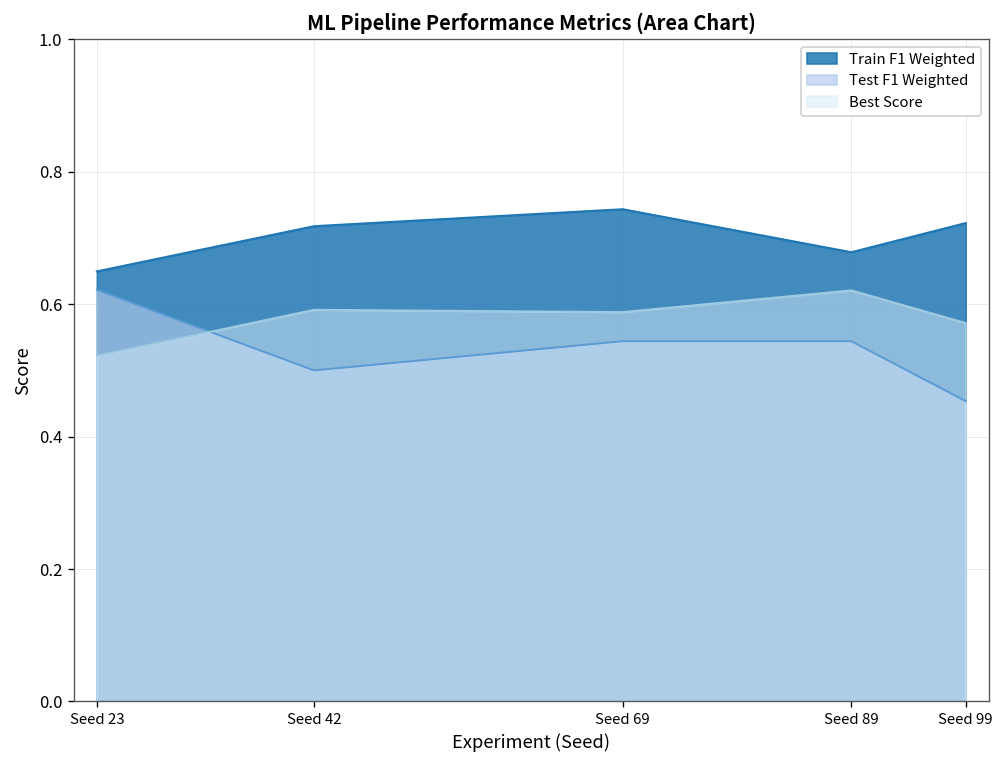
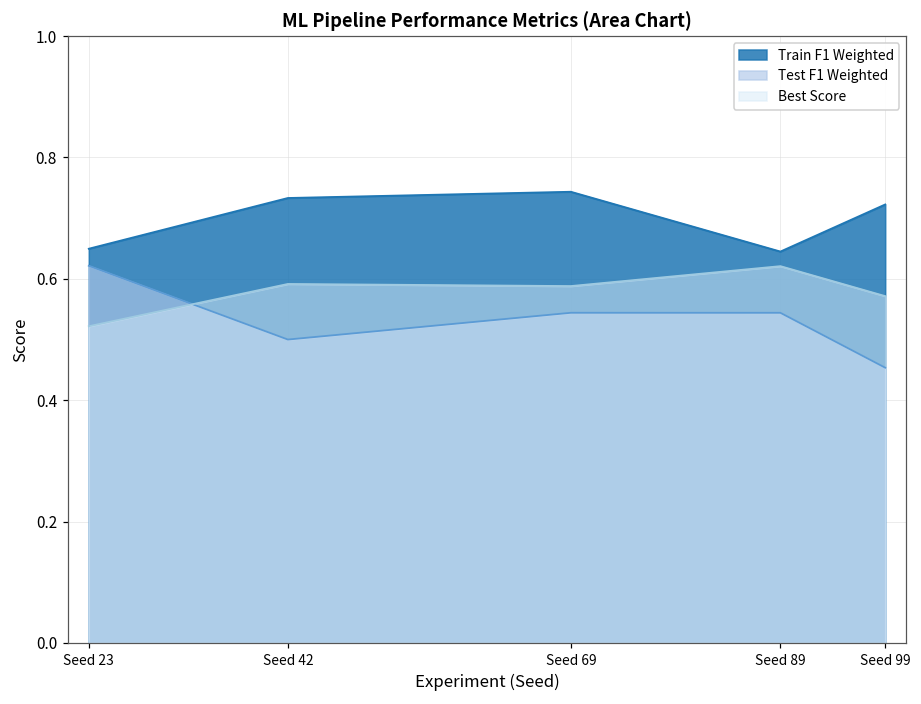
Train F1 Weighted, Seed 42: 0.72 -> 0.73
Train F1 Weighted, Seed 89: 0.68 -> 0.64
